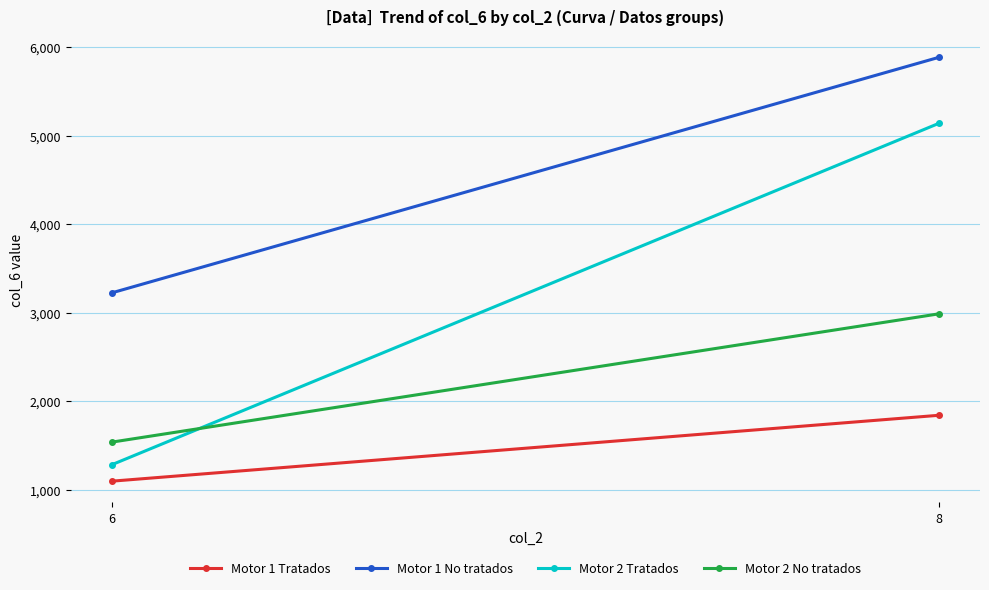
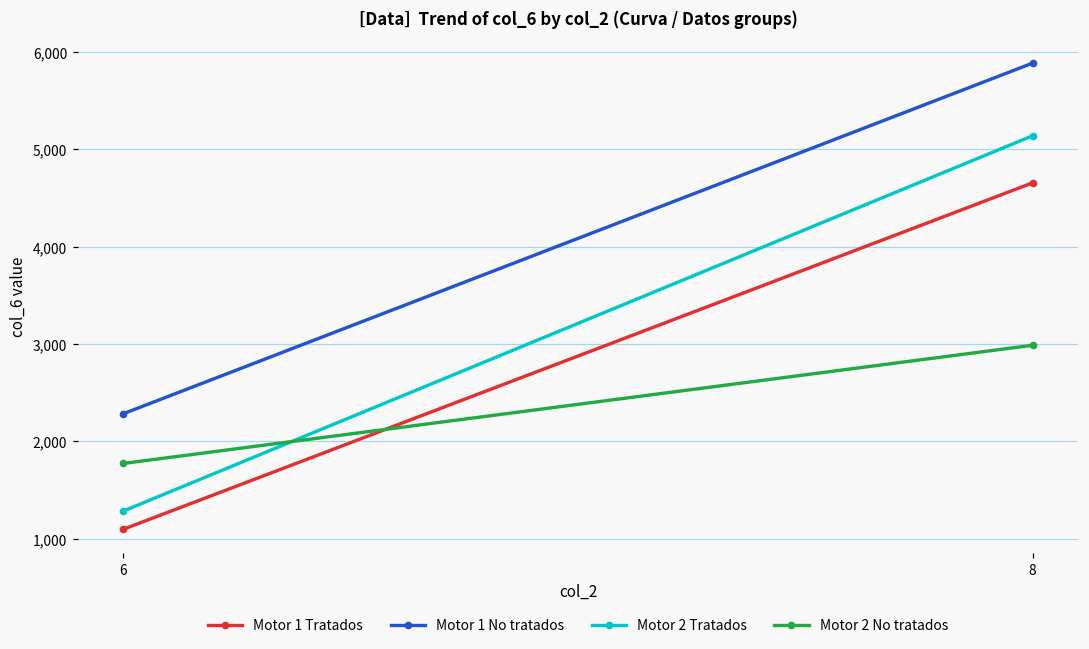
Motor 1 No tratados, 6: 3,200 -> 2,300
Motor 2 No tratados, 6: 1,500 -> 1,800
Motor 1 Tratados, 8: 1,800 -> 4,700
